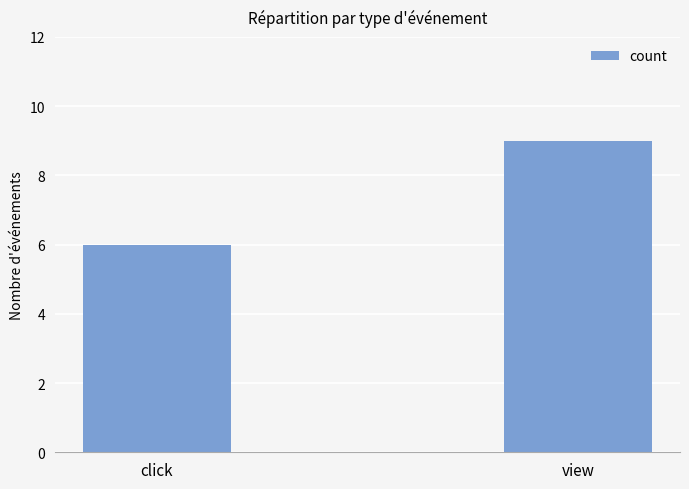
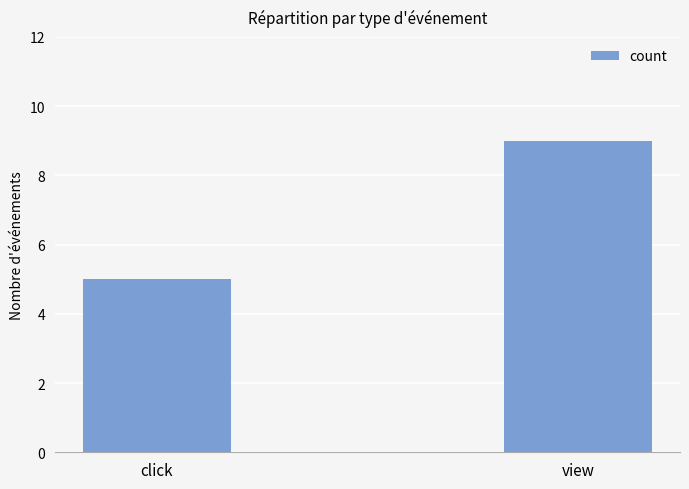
click: 6 -> 5
